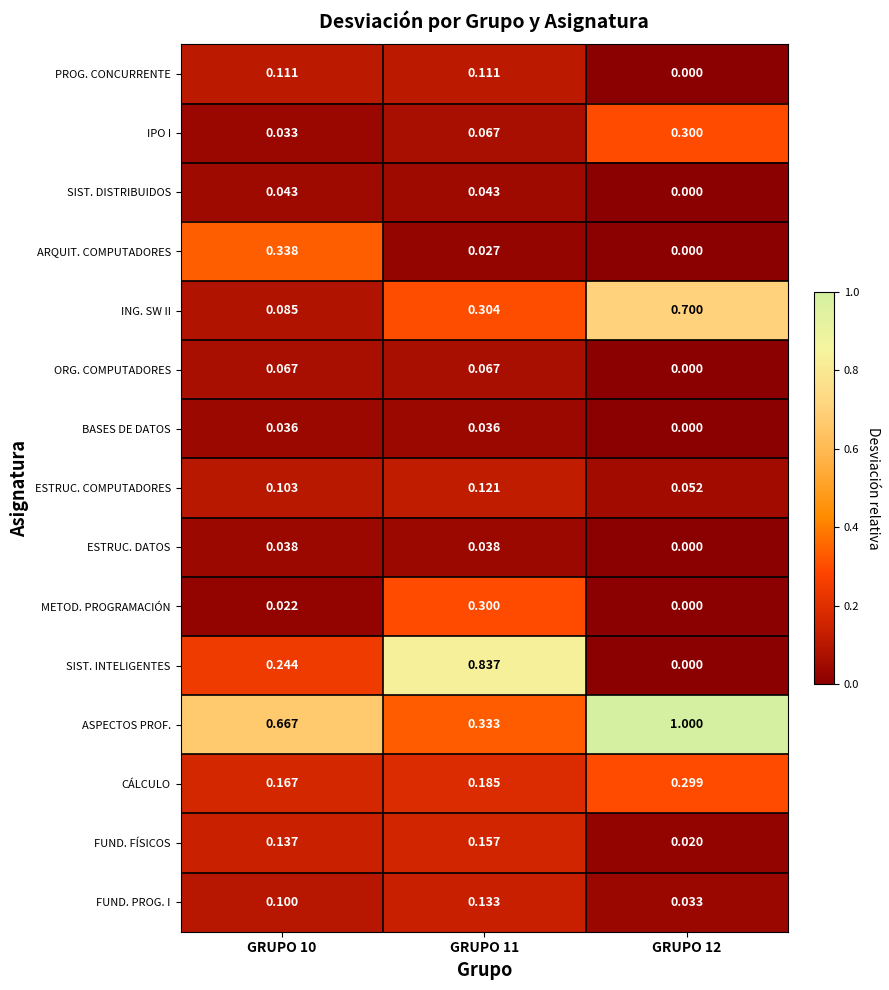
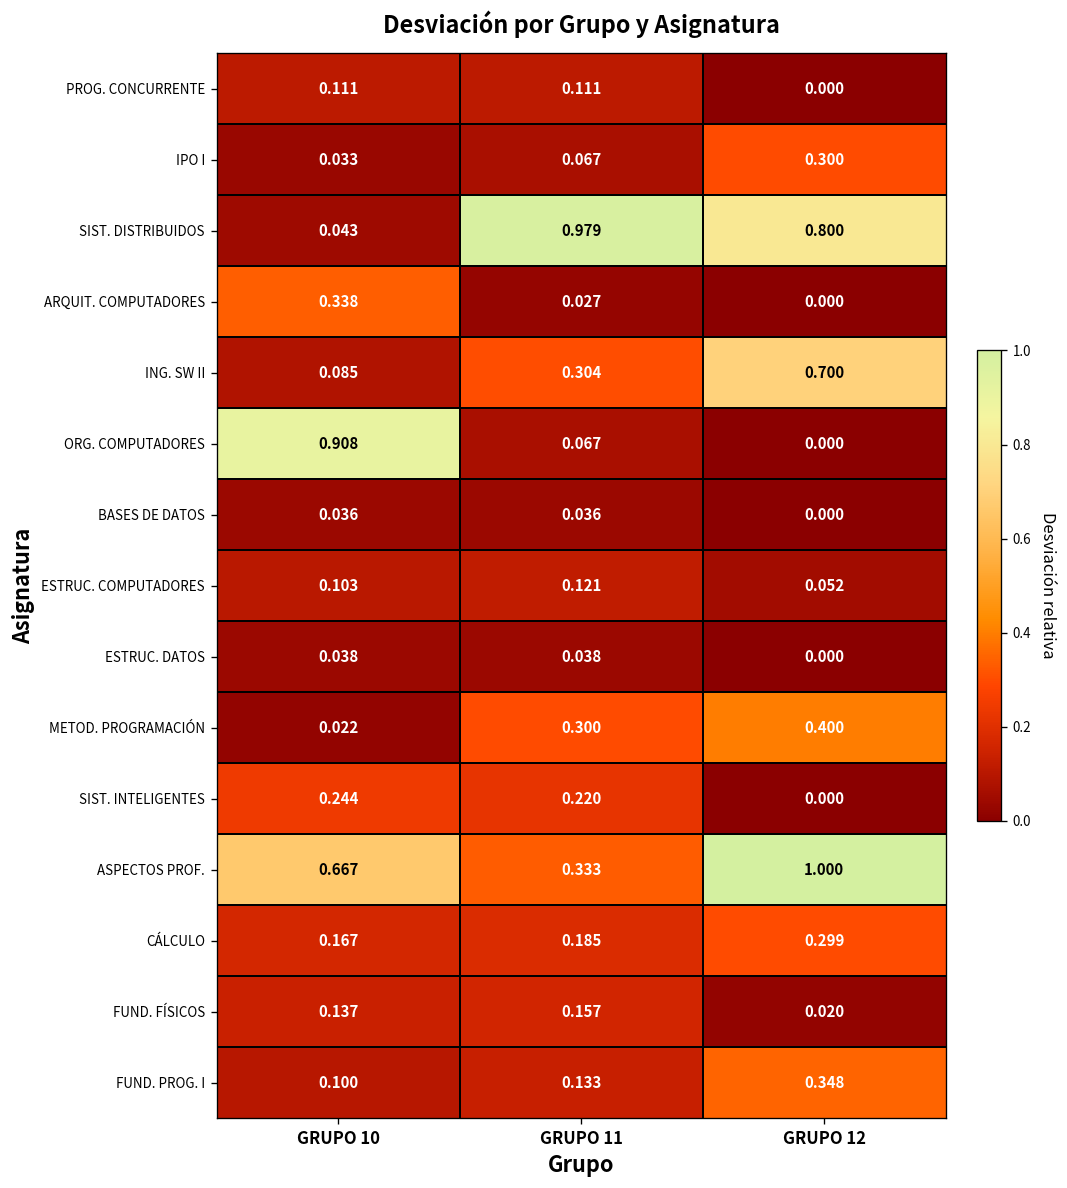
SIST. DISTRIBUIDOS, GRUPO 11: 0.043 -> 0.979
SIST. DISTRIBUIDOS, GRUPO 12: 0.000 -> 0.800
ORG. COMPUTADORES, GRUPO 10: 0.067 -> 0.908
METOD. PROGRAMACIÓN, GRUPO 12: 0.000 -> 0.400
SIST. INTELIGENTES, GRUPO 11: 0.837 -> 0.220
FUND. PROG. I, GRUPO 12: 0.033 -> 0.348
